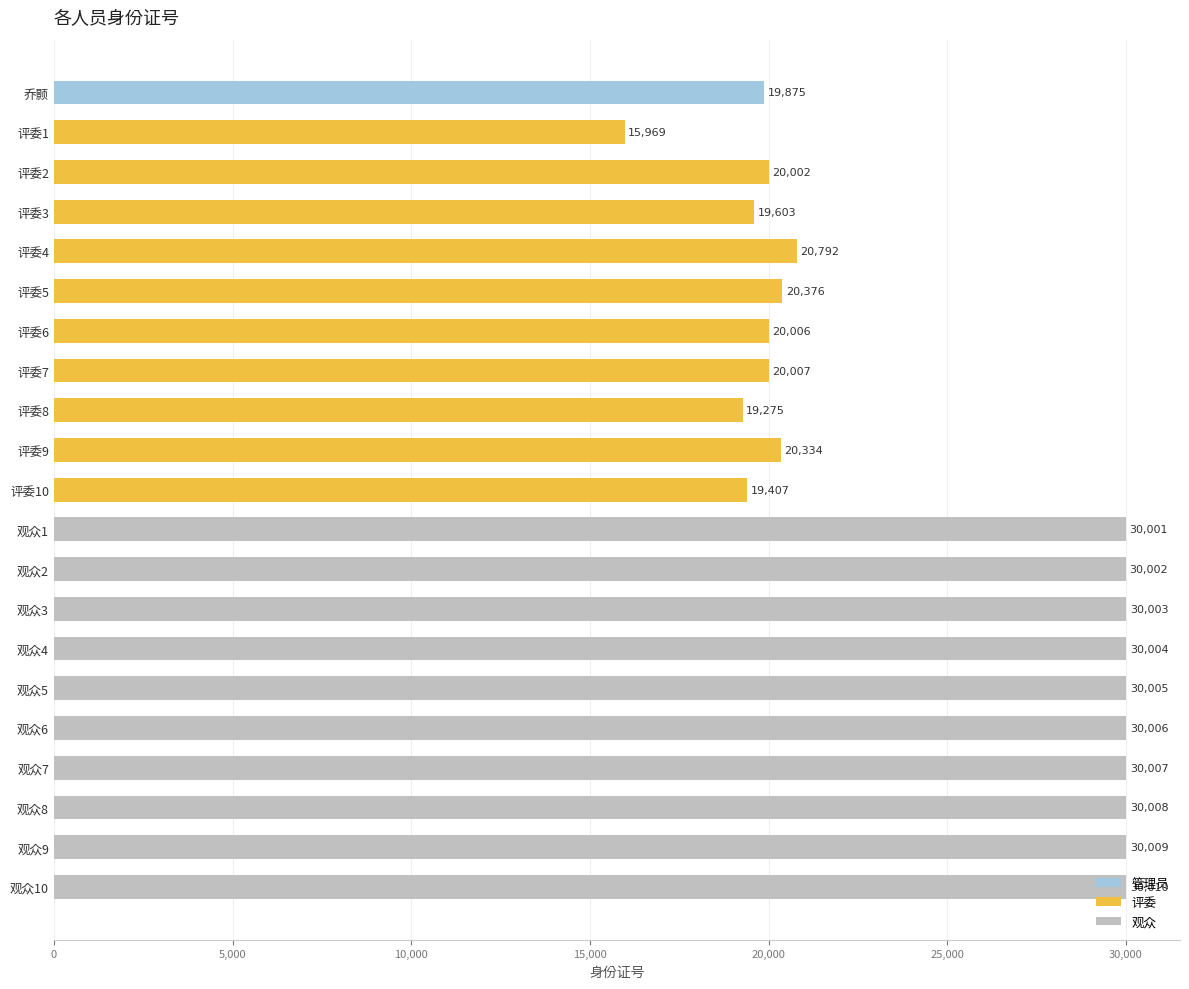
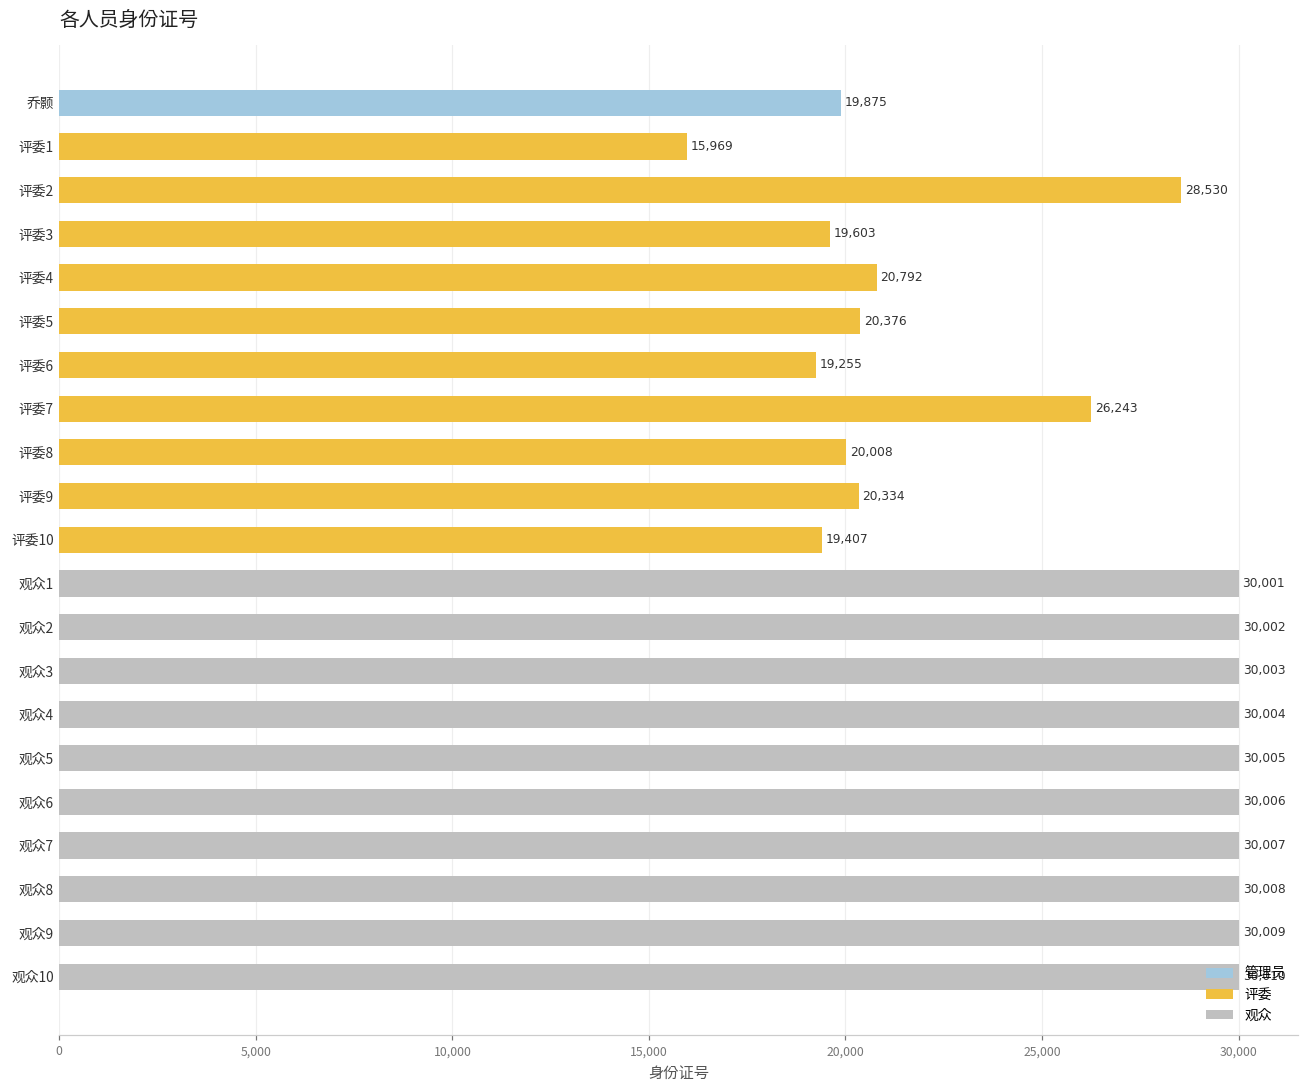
评委2: 20,002 -> 28,530
评委6: 20,006 -> 19,255
评委7: 20,007 -> 26,243
评委8: 19,275 -> 20,008
